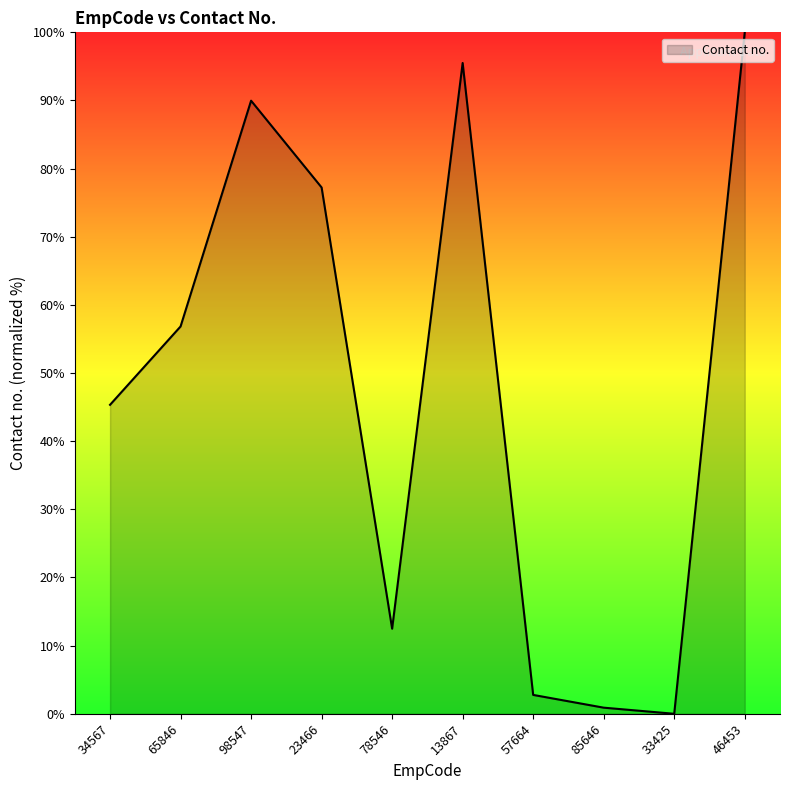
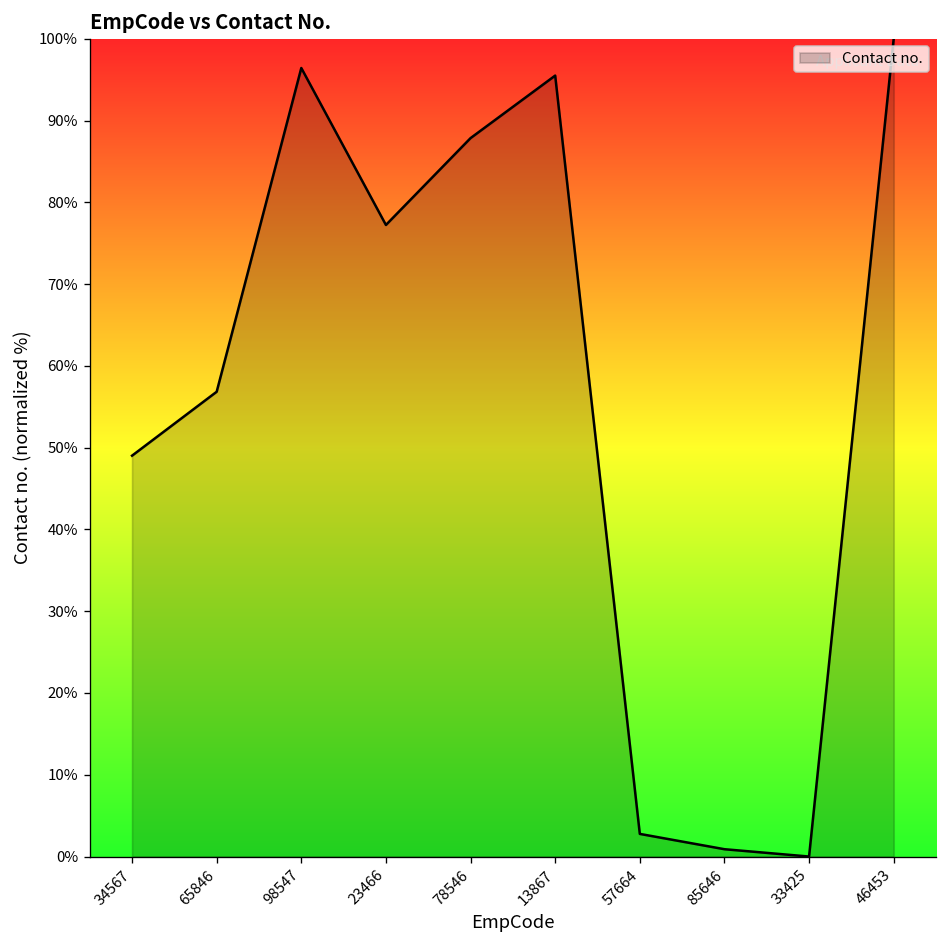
34567: 45% -> 49%
98547: 90% -> 96%
78546: 12% -> 88%
